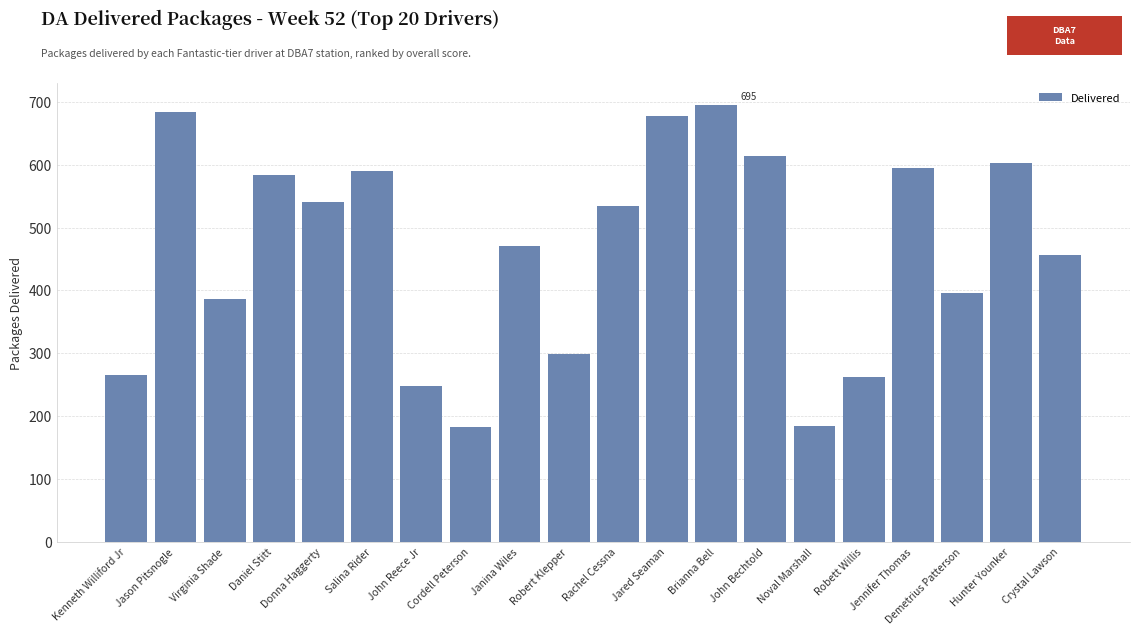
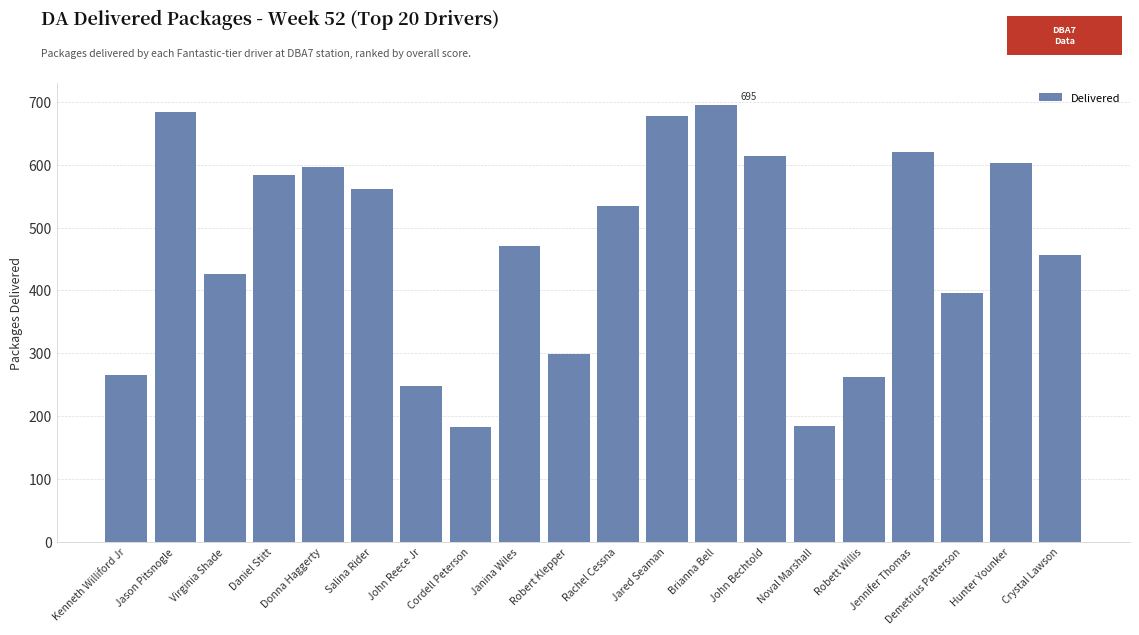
Virginia Shade: 390 -> 430
Donna Haggerty: 540 -> 600
Salina Rider: 590 -> 560
Jennifer Thomas: 590 -> 620
